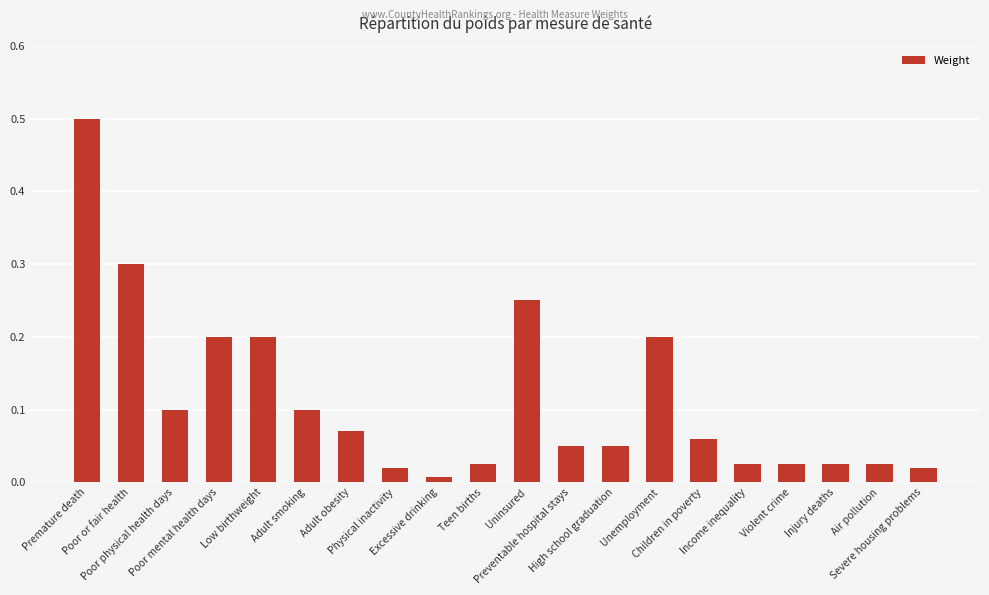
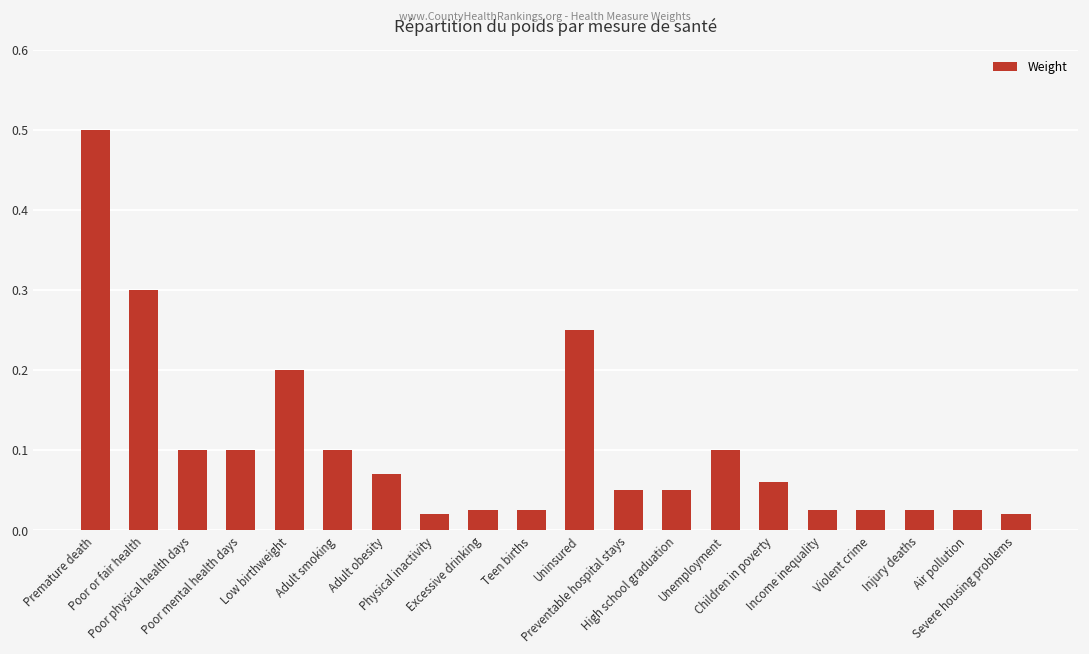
Poor mental health days: 0.2 -> 0.1
Excessive drinking: 0.01 -> 0.03
Unemployment: 0.2 -> 0.1
